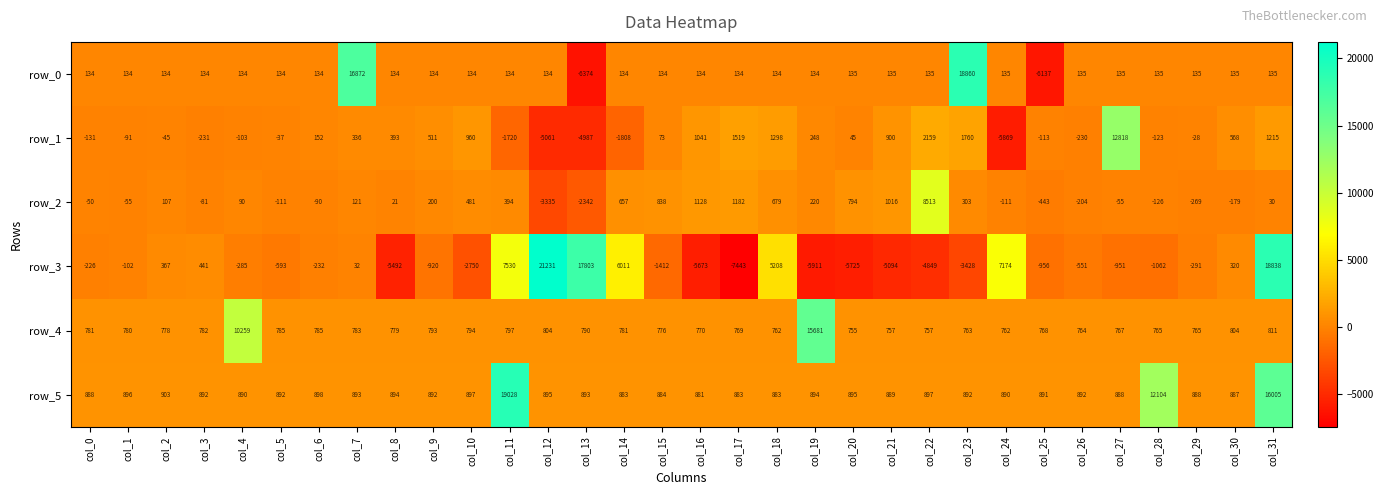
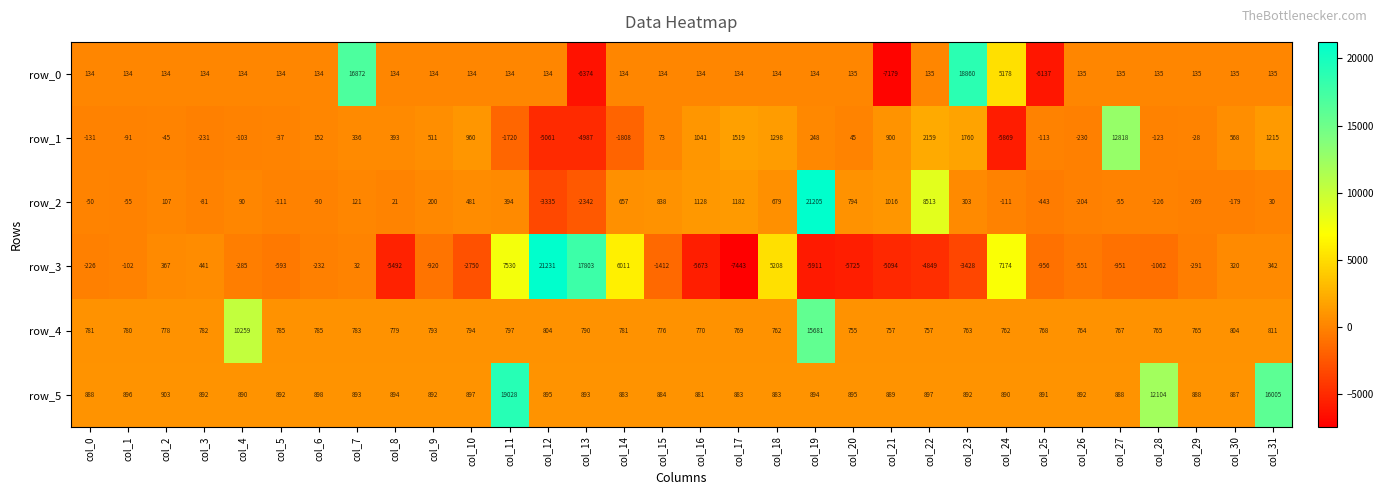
row_0, col_21: 135 -> -7179
row_0, col_24: 135 -> 5178
row_2, col_19: 220 -> 21205
row_3, col_31: 18838 -> 342
